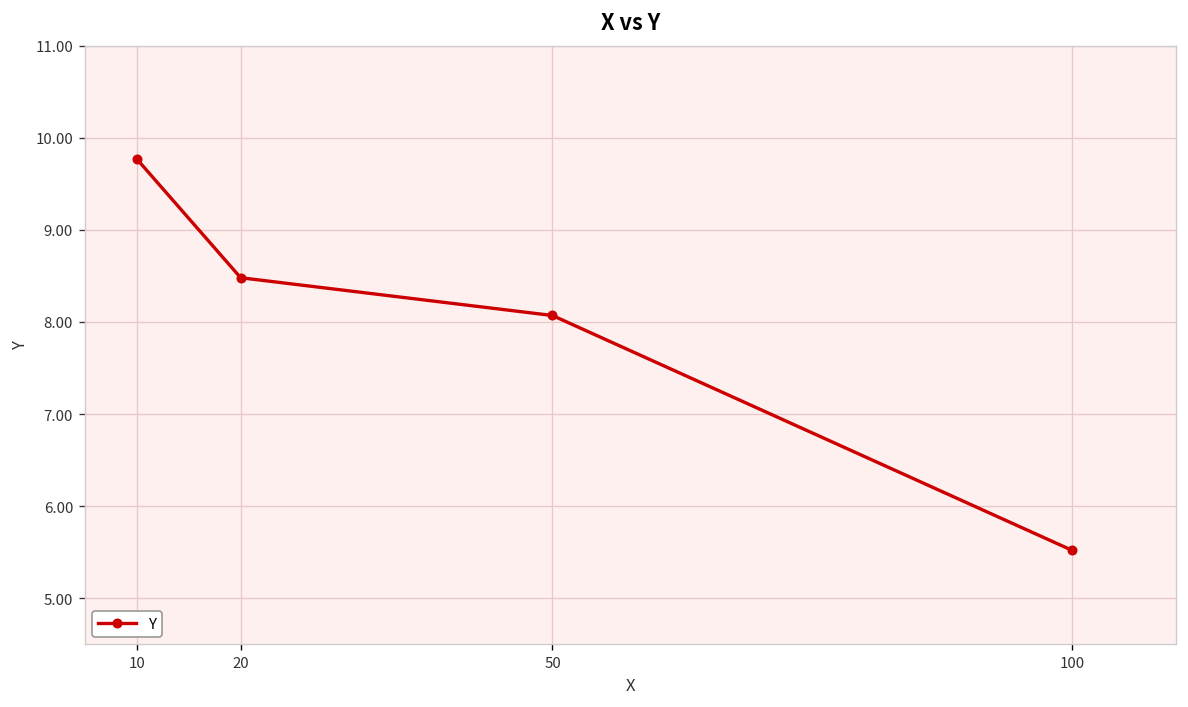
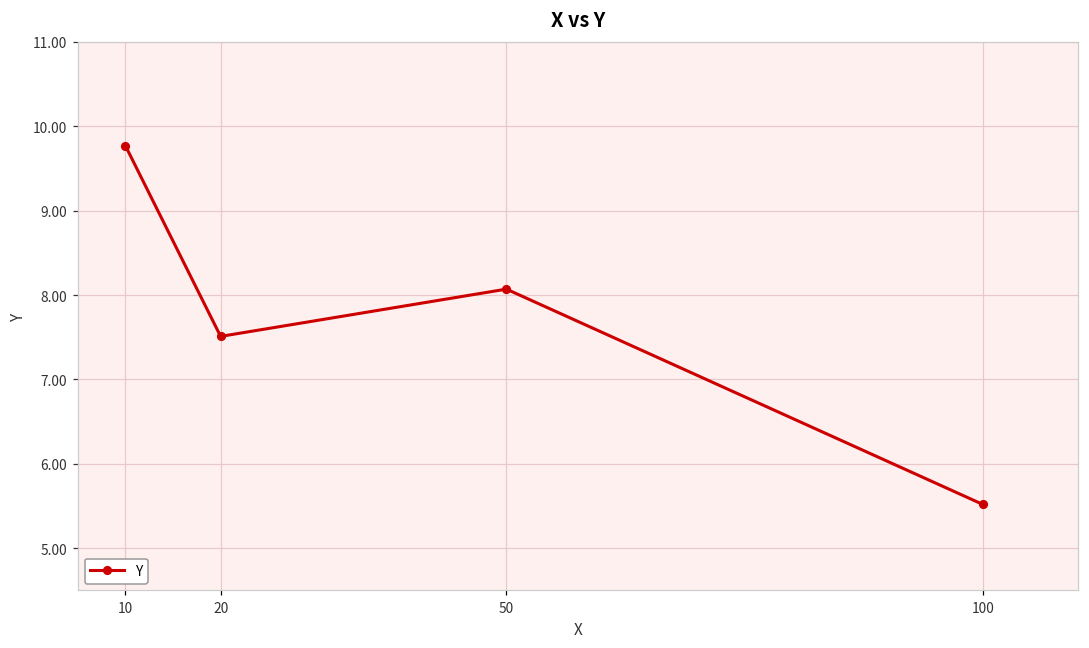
20: 8.5 -> 7.5
